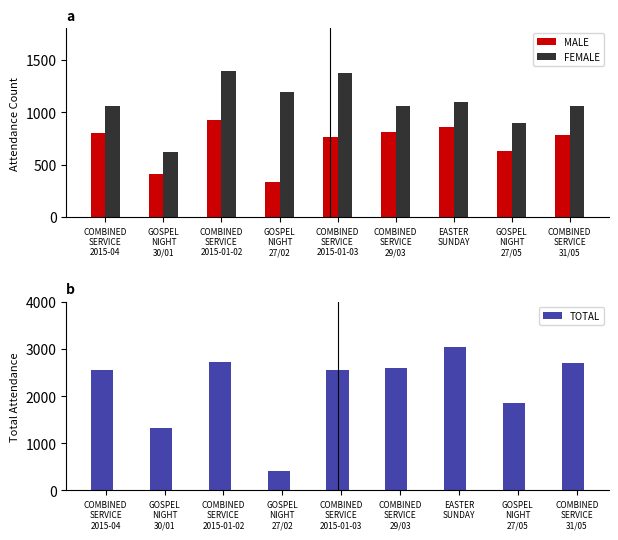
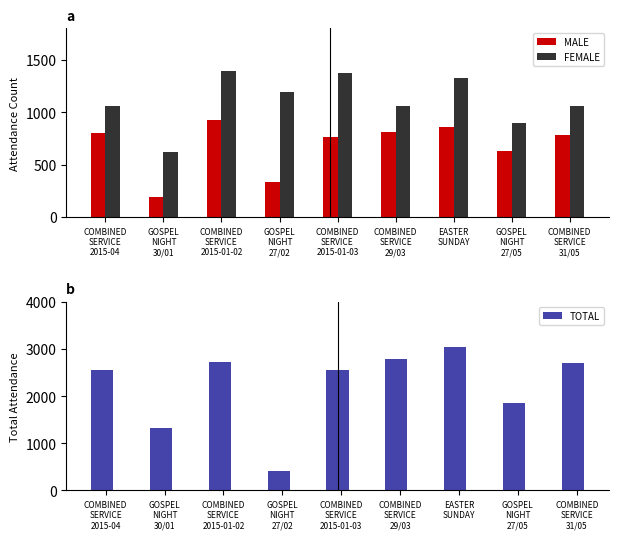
a, MALE, GOSPEL NIGHT 30/01: 410 -> 190
a, FEMALE, EASTER SUNDAY: 1100 -> 1330
b, COMBINED SERVICE 29/03: 2600 -> 2800
